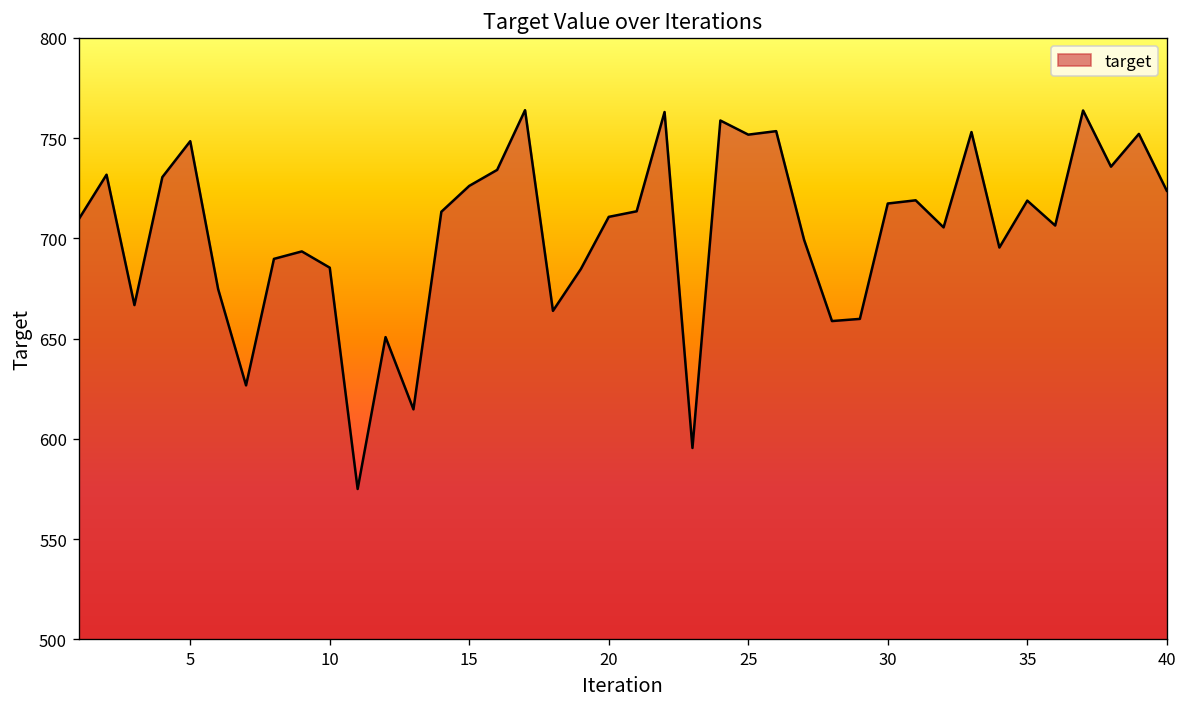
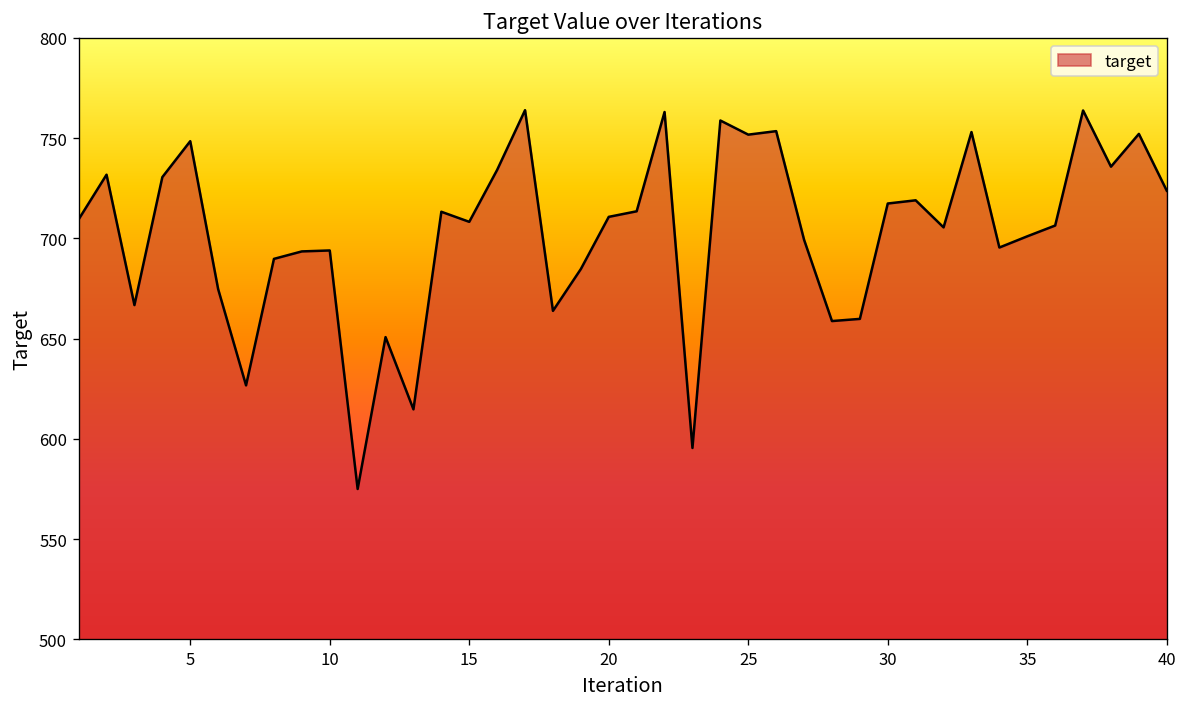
10: 685 -> 694
15: 726 -> 708
35: 719 -> 701
